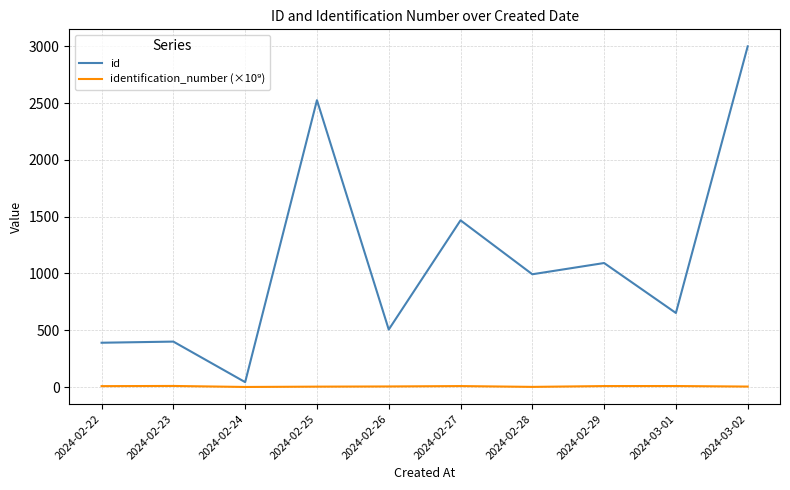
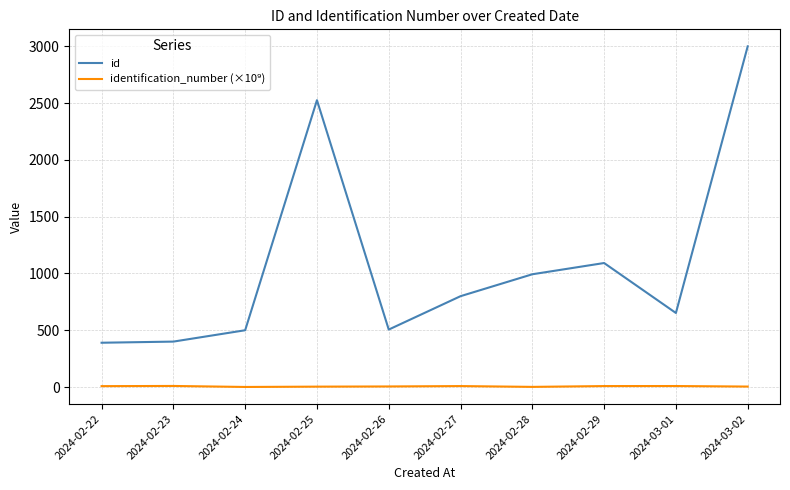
id, 2024-02-24: 40 -> 500
id, 2024-02-27: 1470 -> 800
